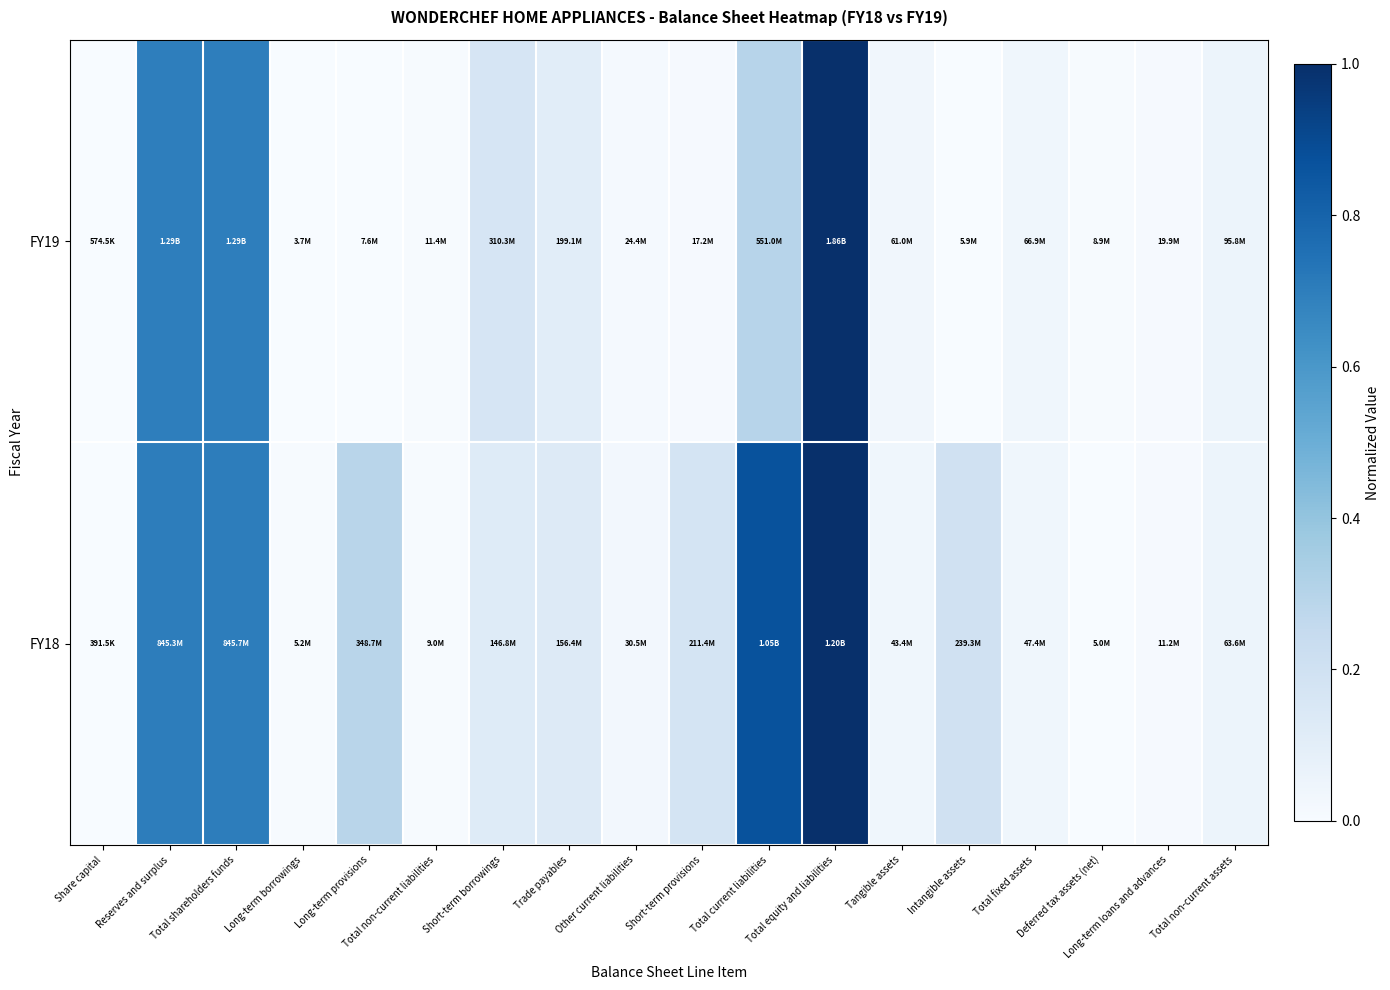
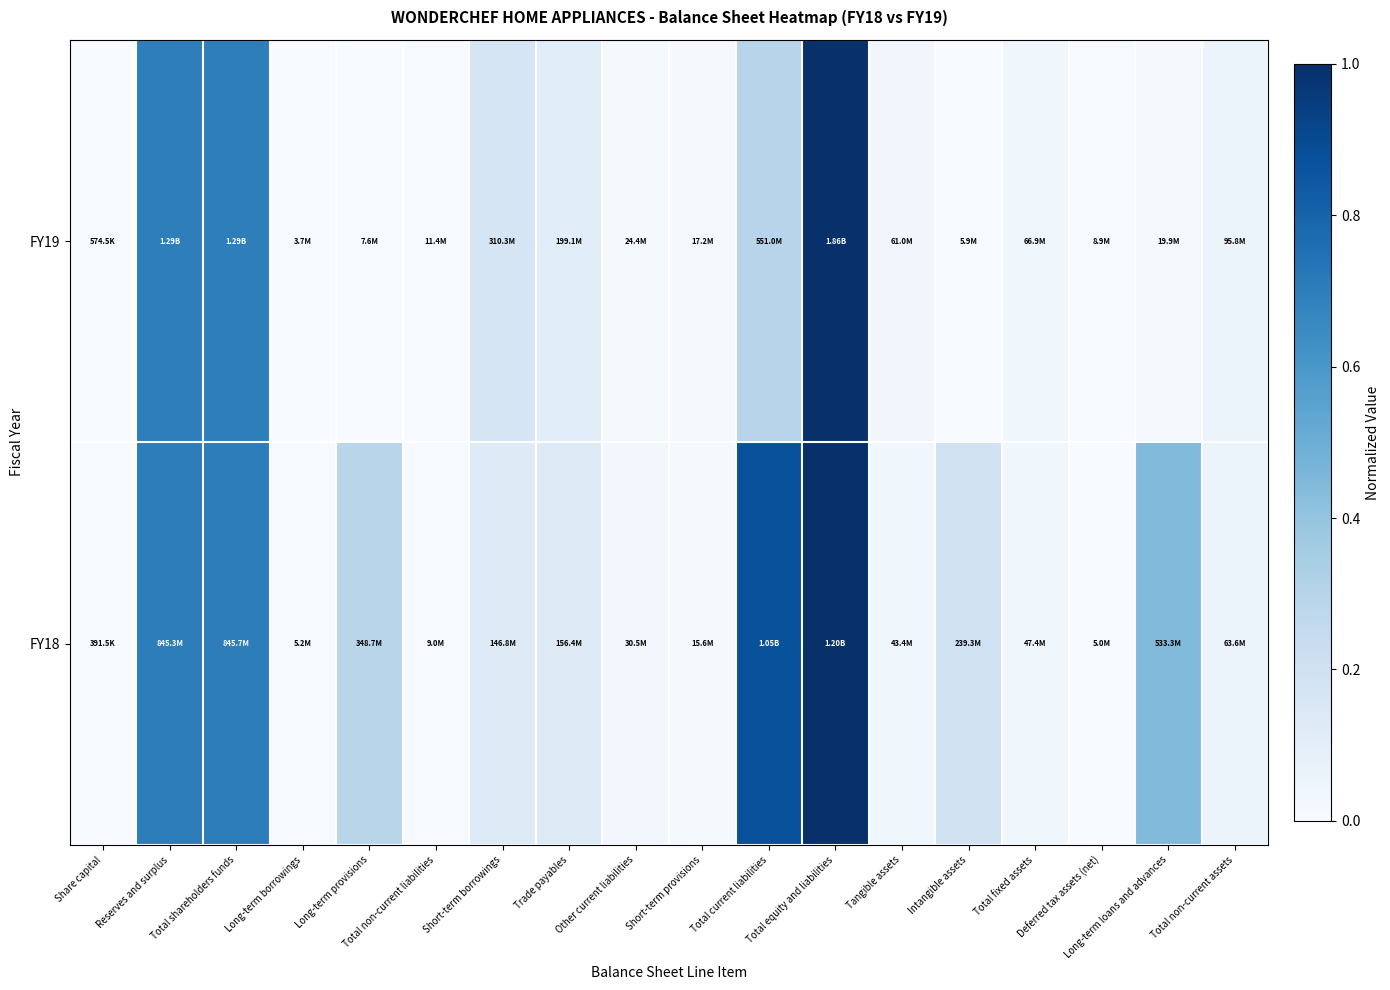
FY18, Short-term provisions: 211.4M -> 15.6M
FY18, Long-term loans and advances: 11.2M -> 533.3M
